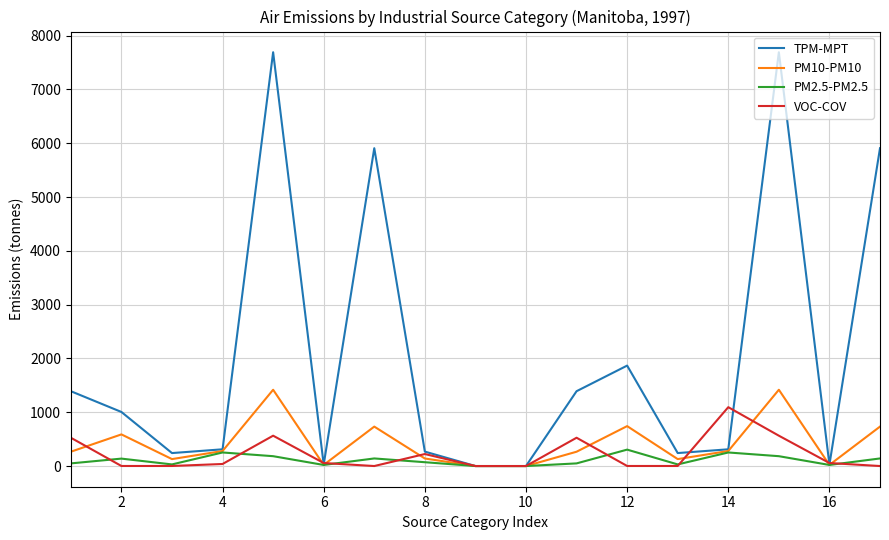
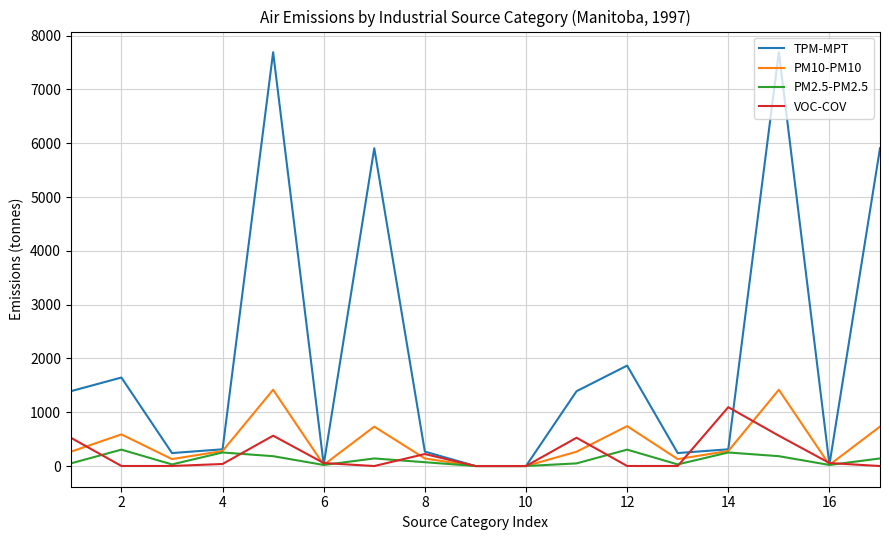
TPM-MPT, 2: 1000 -> 1600
PM2.5-PM2.5, 2: 100 -> 300
